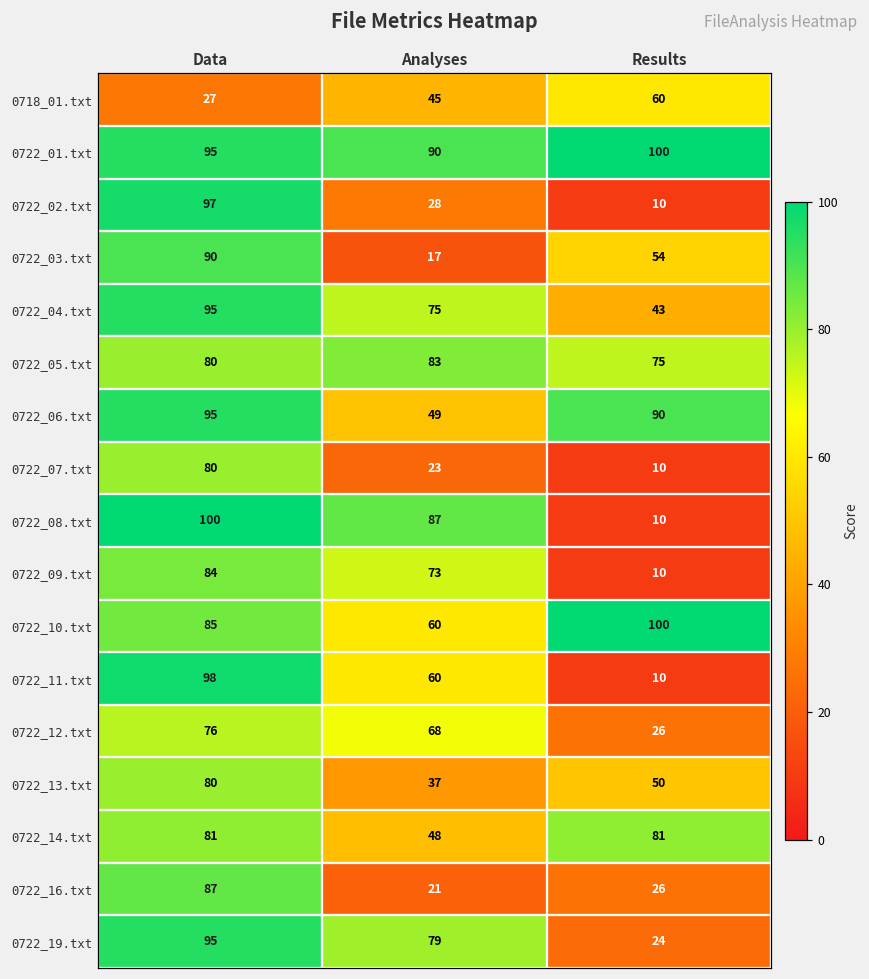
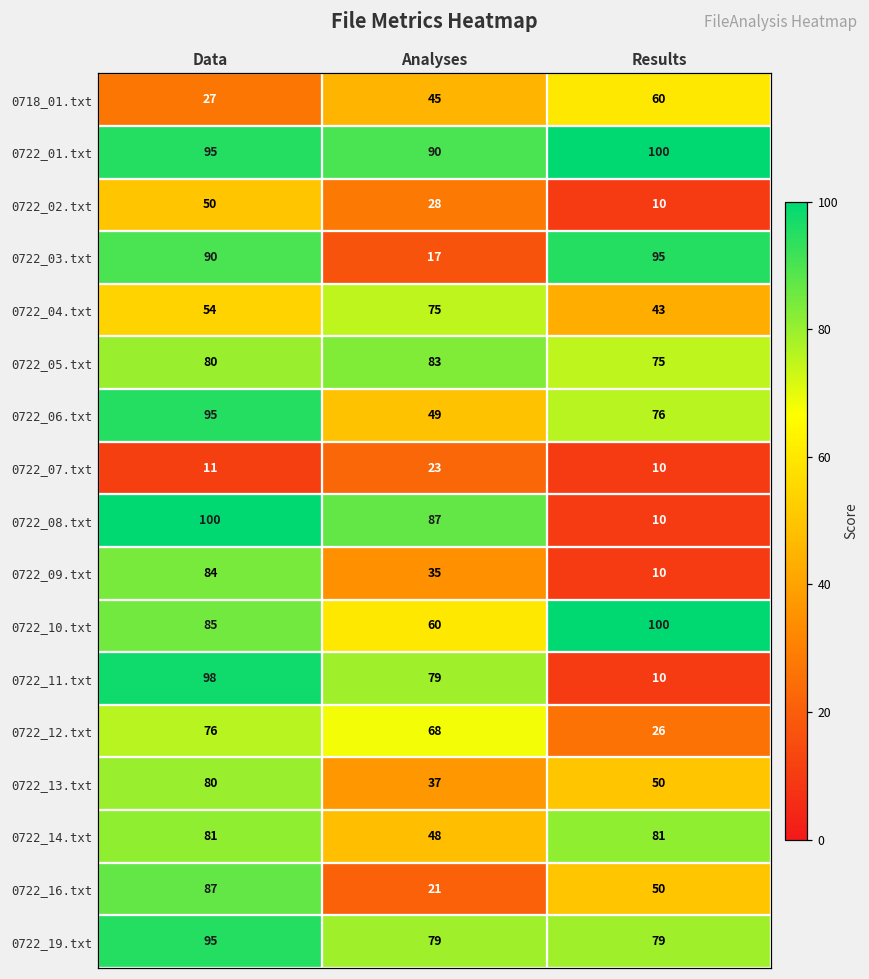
0722_02.txt, Data: 97 -> 50
0722_03.txt, Results: 54 -> 95
0722_04.txt, Data: 95 -> 54
0722_06.txt, Results: 90 -> 76
0722_07.txt, Data: 80 -> 11
0722_09.txt, Analyses: 73 -> 35
0722_11.txt, Analyses: 60 -> 79
0722_16.txt, Results: 26 -> 50
0722_19.txt, Results: 24 -> 79
